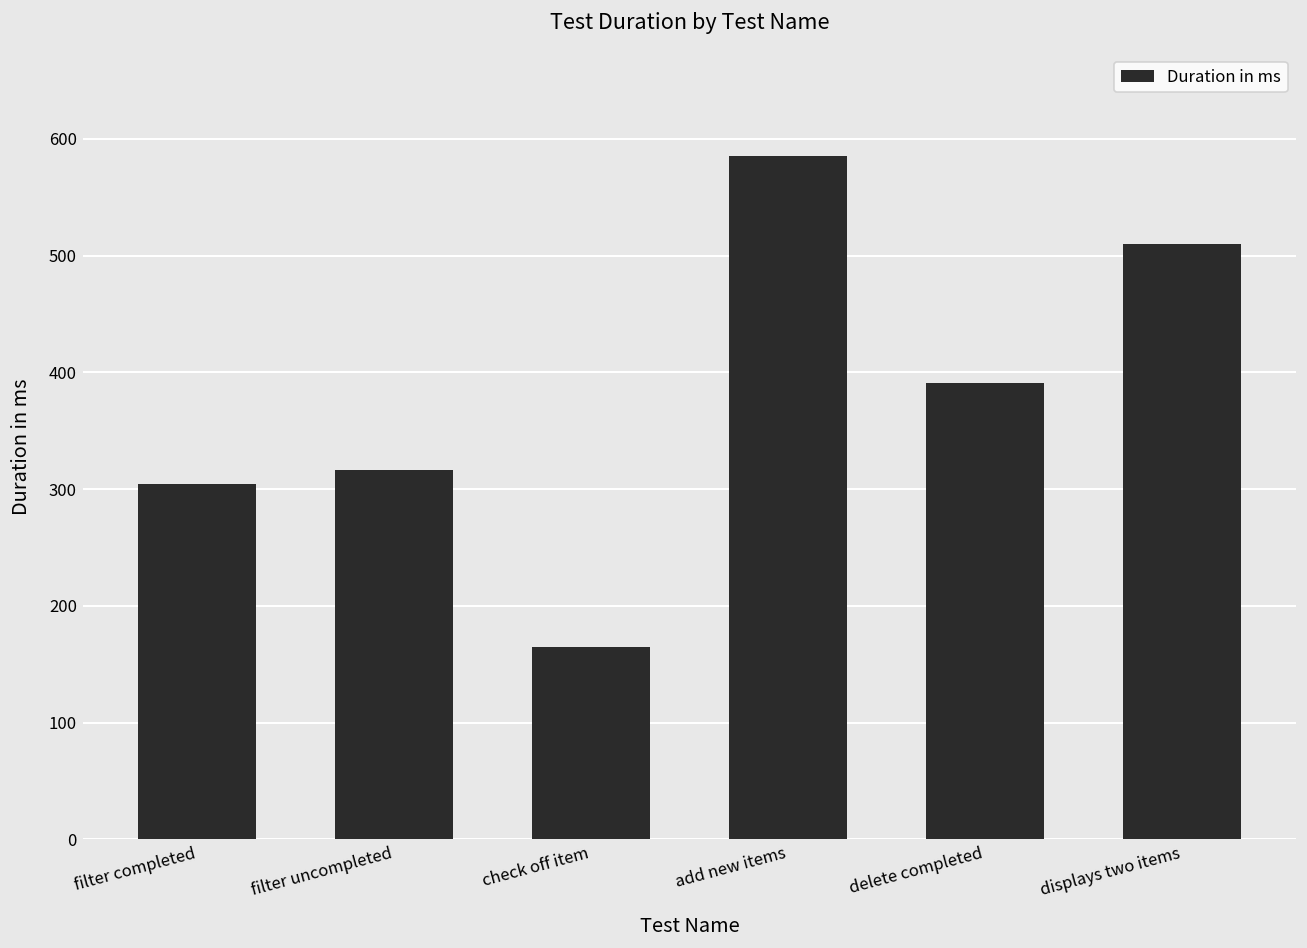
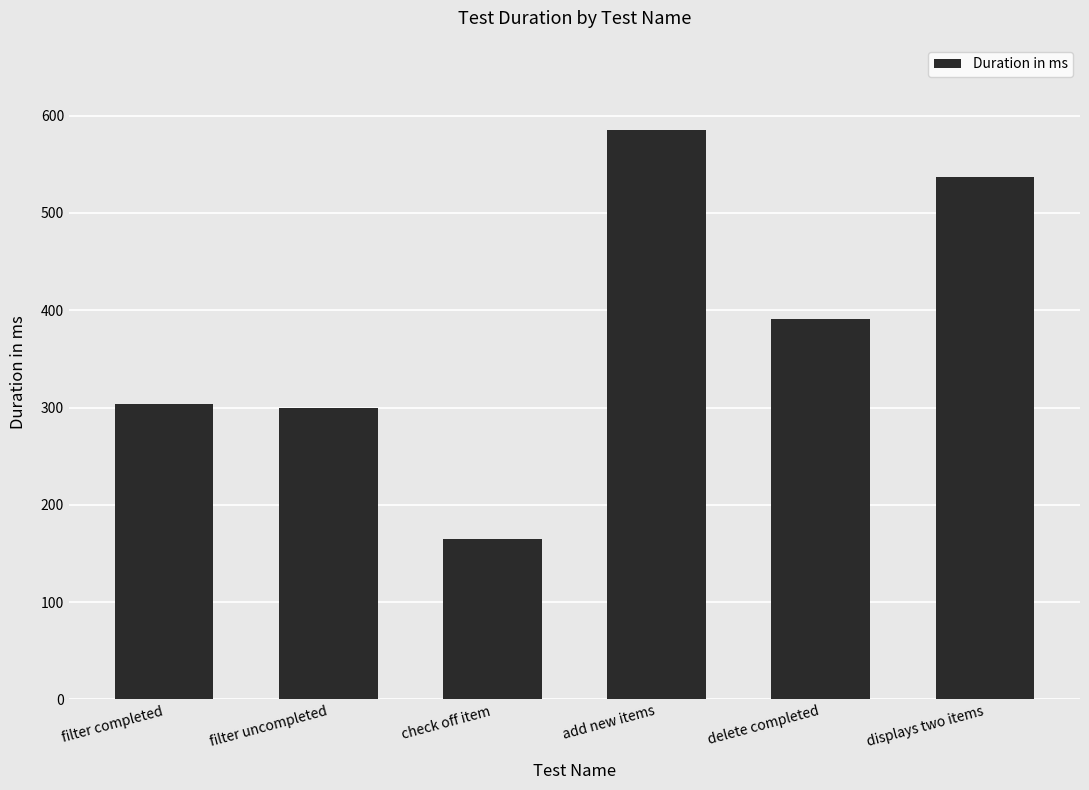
filter uncompleted: 320 -> 300
displays two items: 510 -> 540
